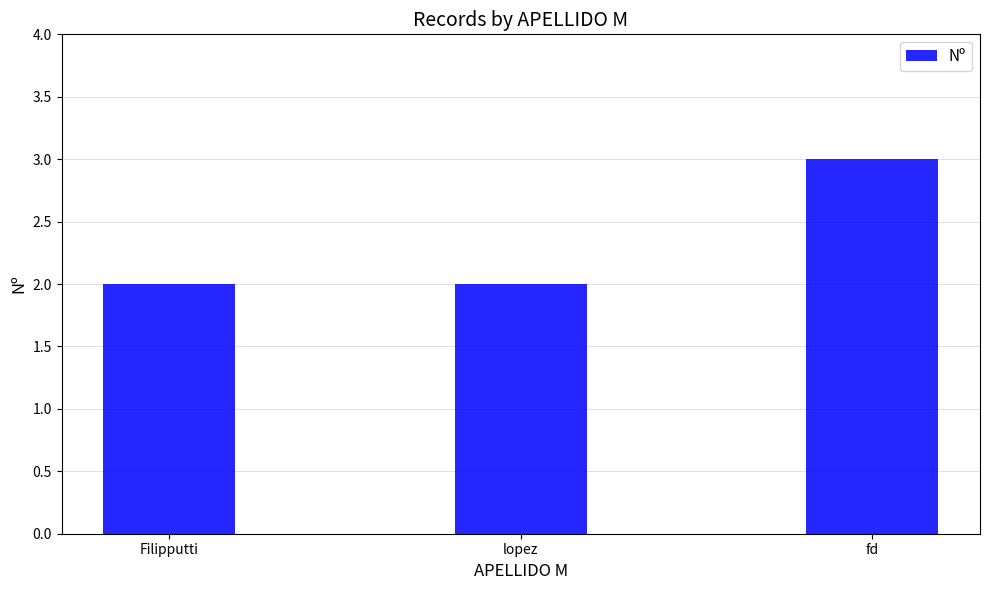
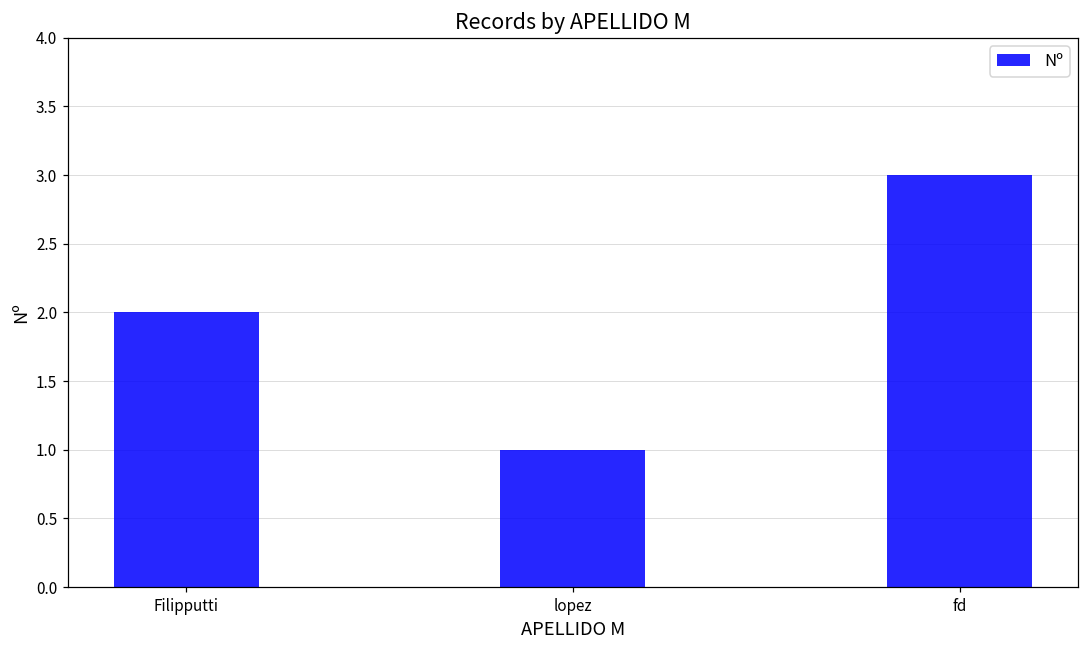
lopez: 2 -> 1
